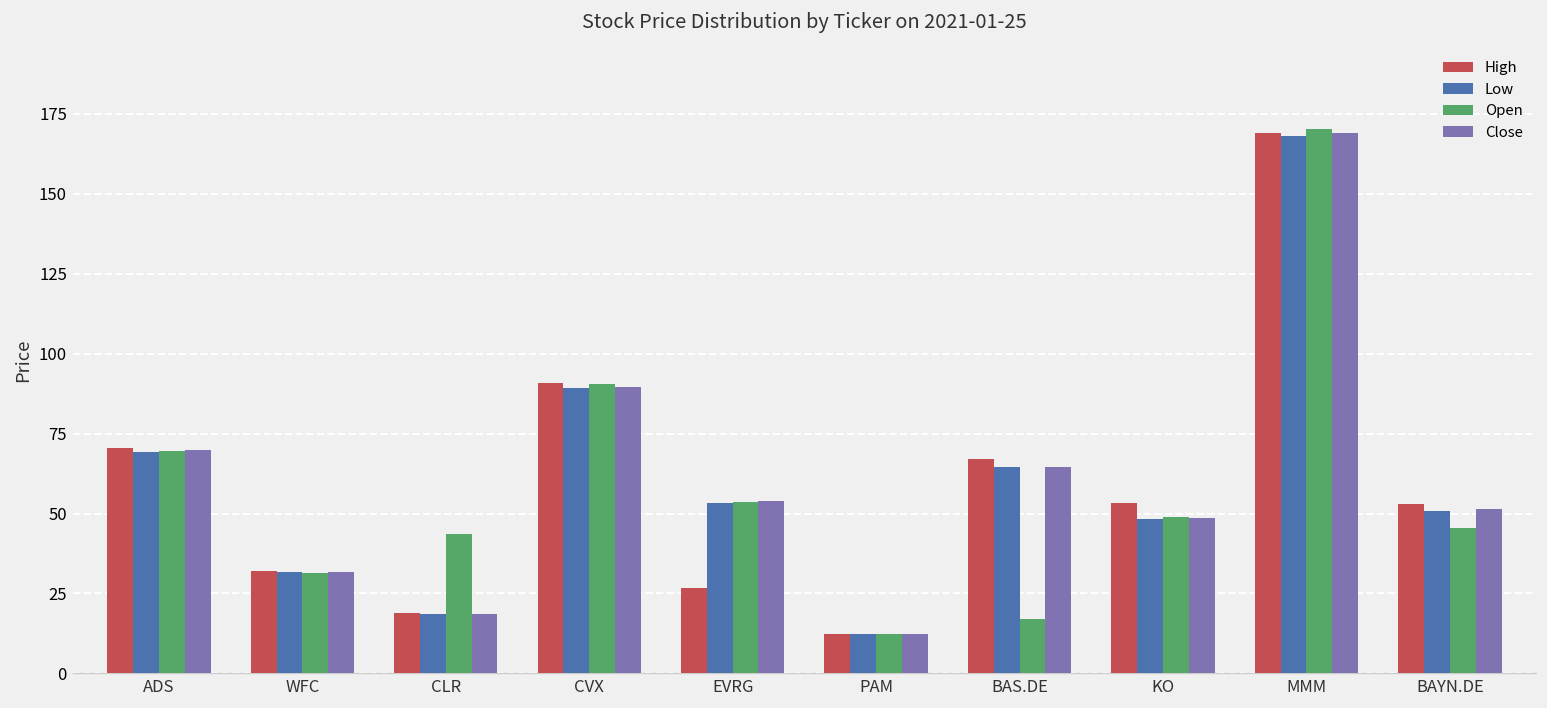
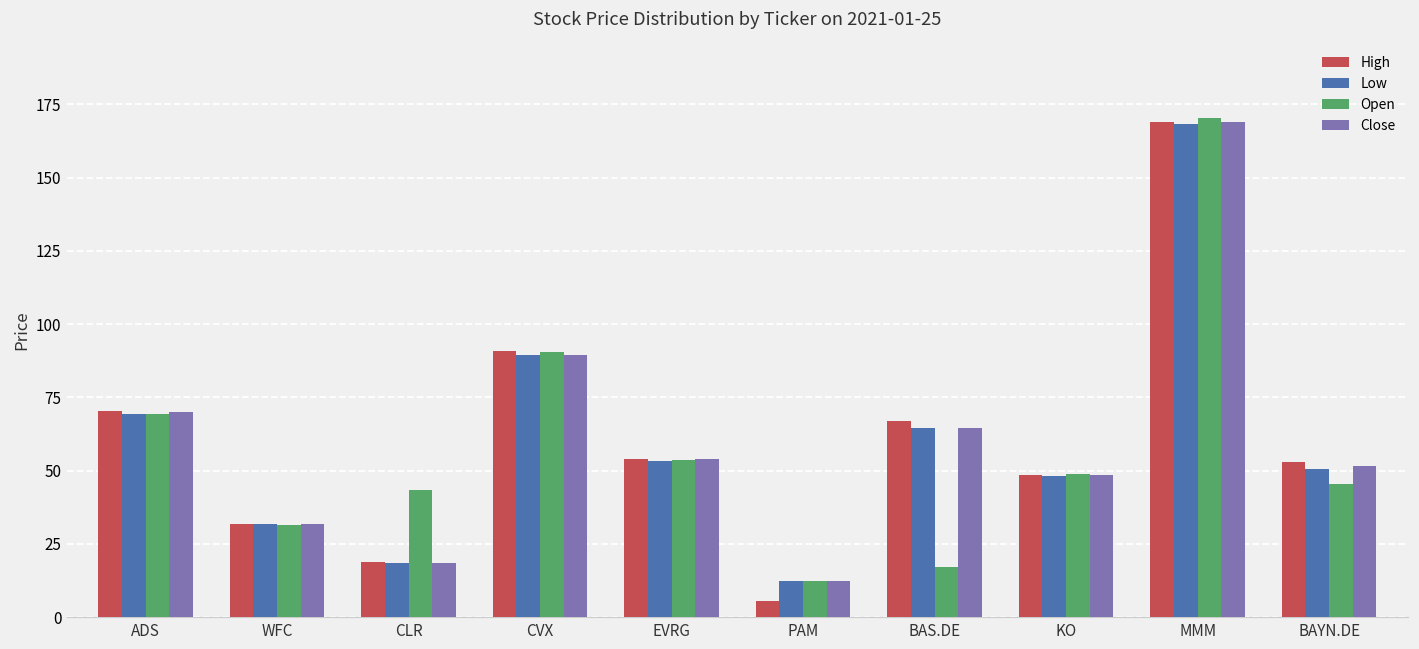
High, EVRG: 27 -> 54
High, PAM: 12 -> 6
High, KO: 53 -> 49
